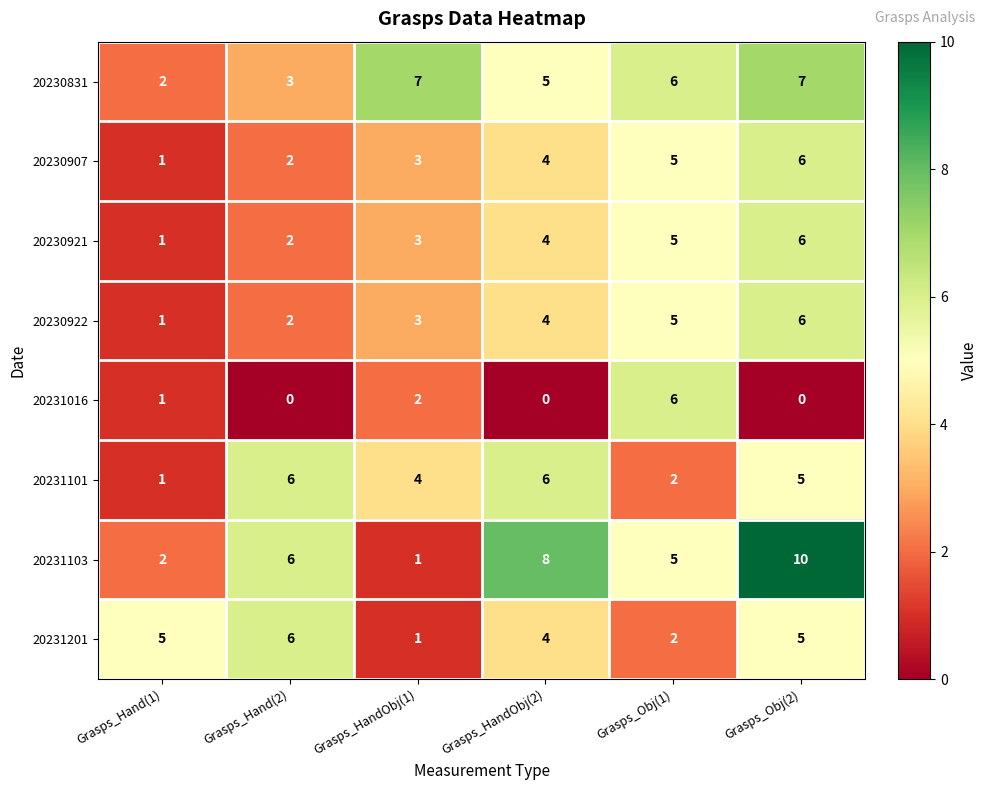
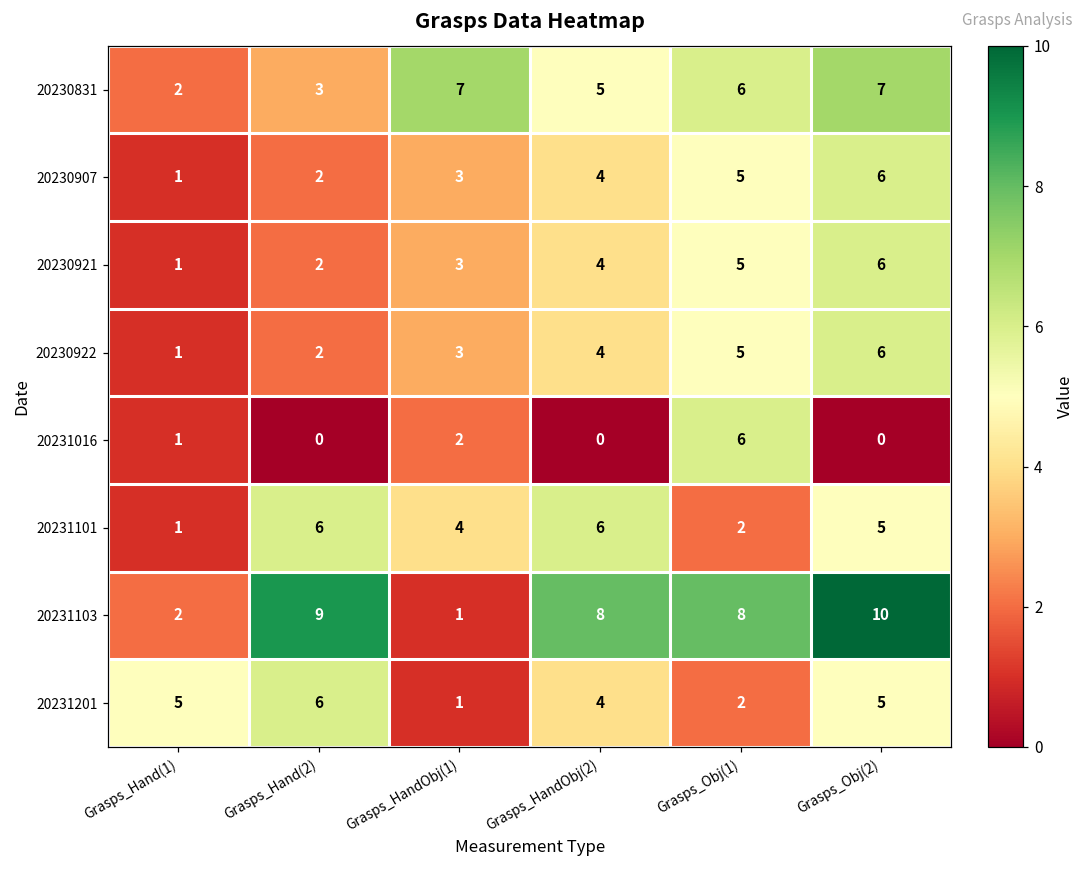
20231103, Grasps_Hand(2): 6 -> 9
20231103, Grasps_Obj(1): 5 -> 8
